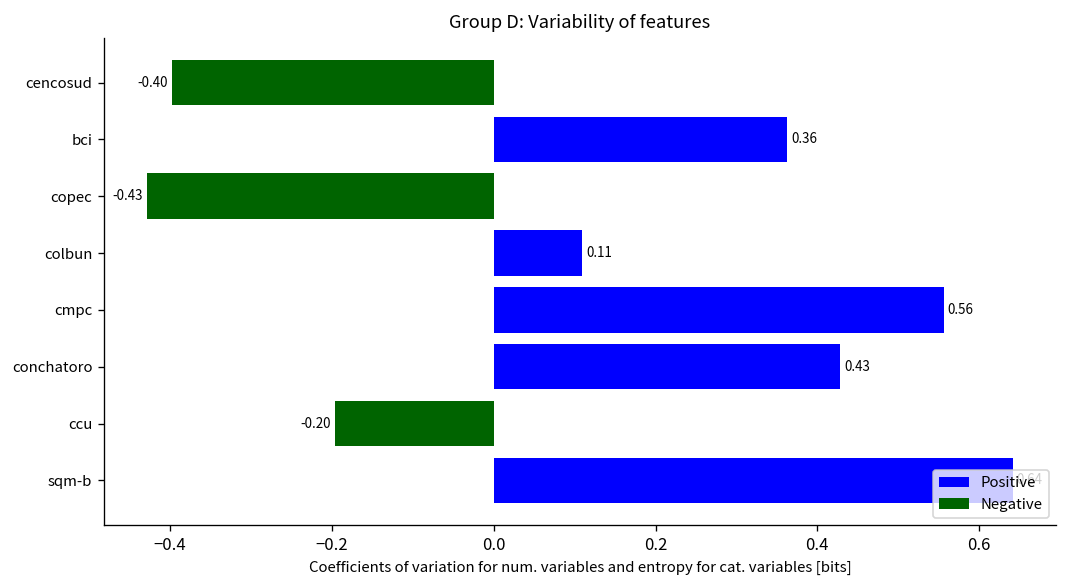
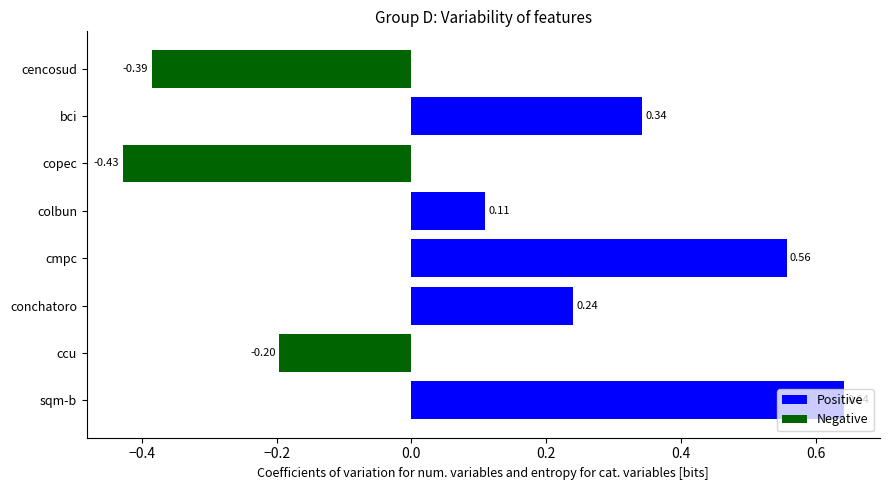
cencosud: -0.40 -> -0.39
bci: 0.36 -> 0.34
conchatoro: 0.43 -> 0.24
